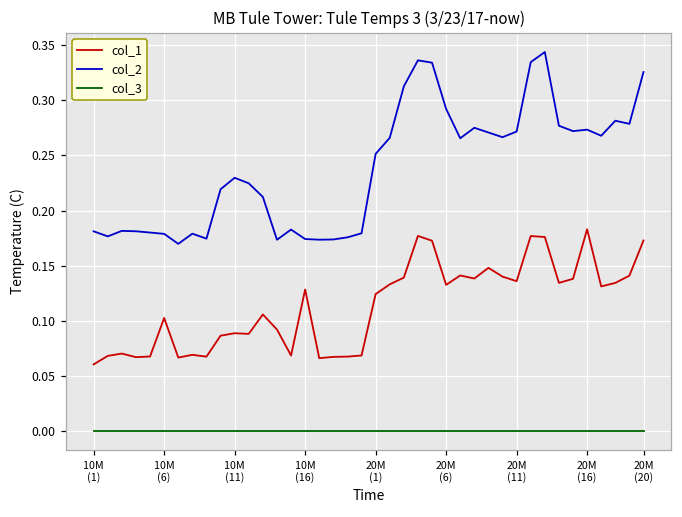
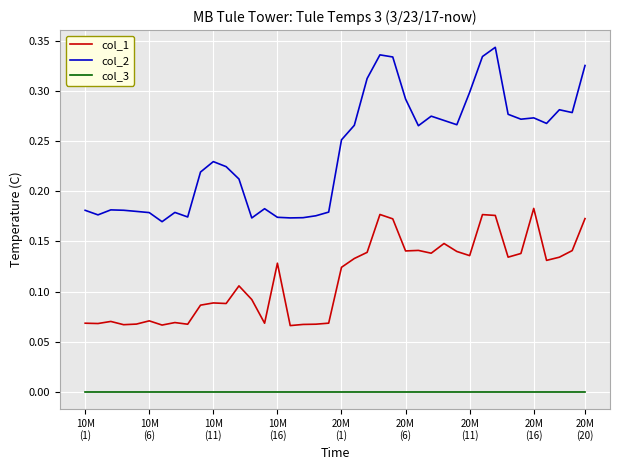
col_1, 10M (1): 0.060 -> 0.068
col_1, 10M (6): 0.103 -> 0.071
col_1, 20M (6): 0.133 -> 0.141
col_2, 20M (11): 0.272 -> 0.299
